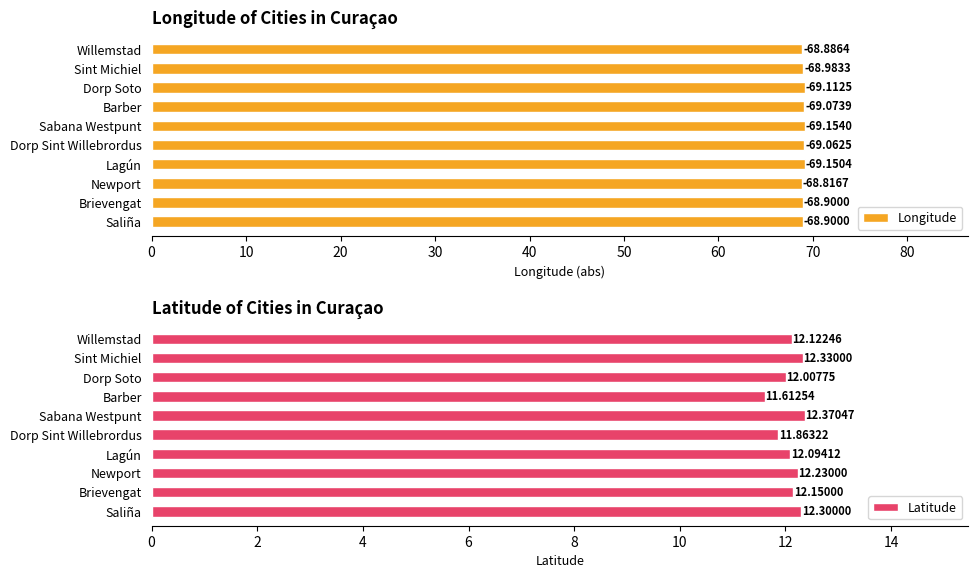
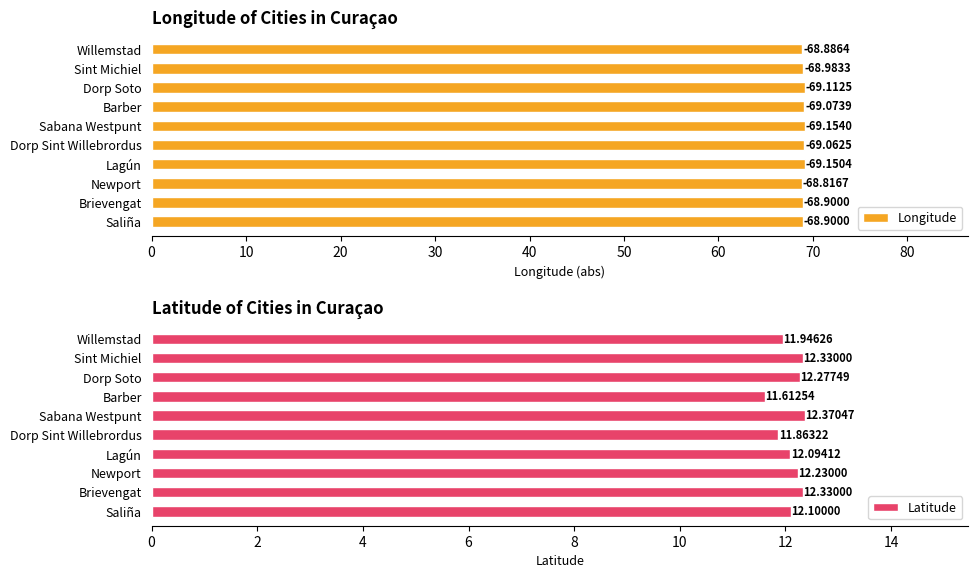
Latitude of Cities in Curaçao, Willemstad: 12.12246 -> 11.94626
Latitude of Cities in Curaçao, Dorp Soto: 12.00775 -> 12.27749
Latitude of Cities in Curaçao, Brievengat: 12.15000 -> 12.33000
Latitude of Cities in Curaçao, Saliña: 12.30000 -> 12.10000
